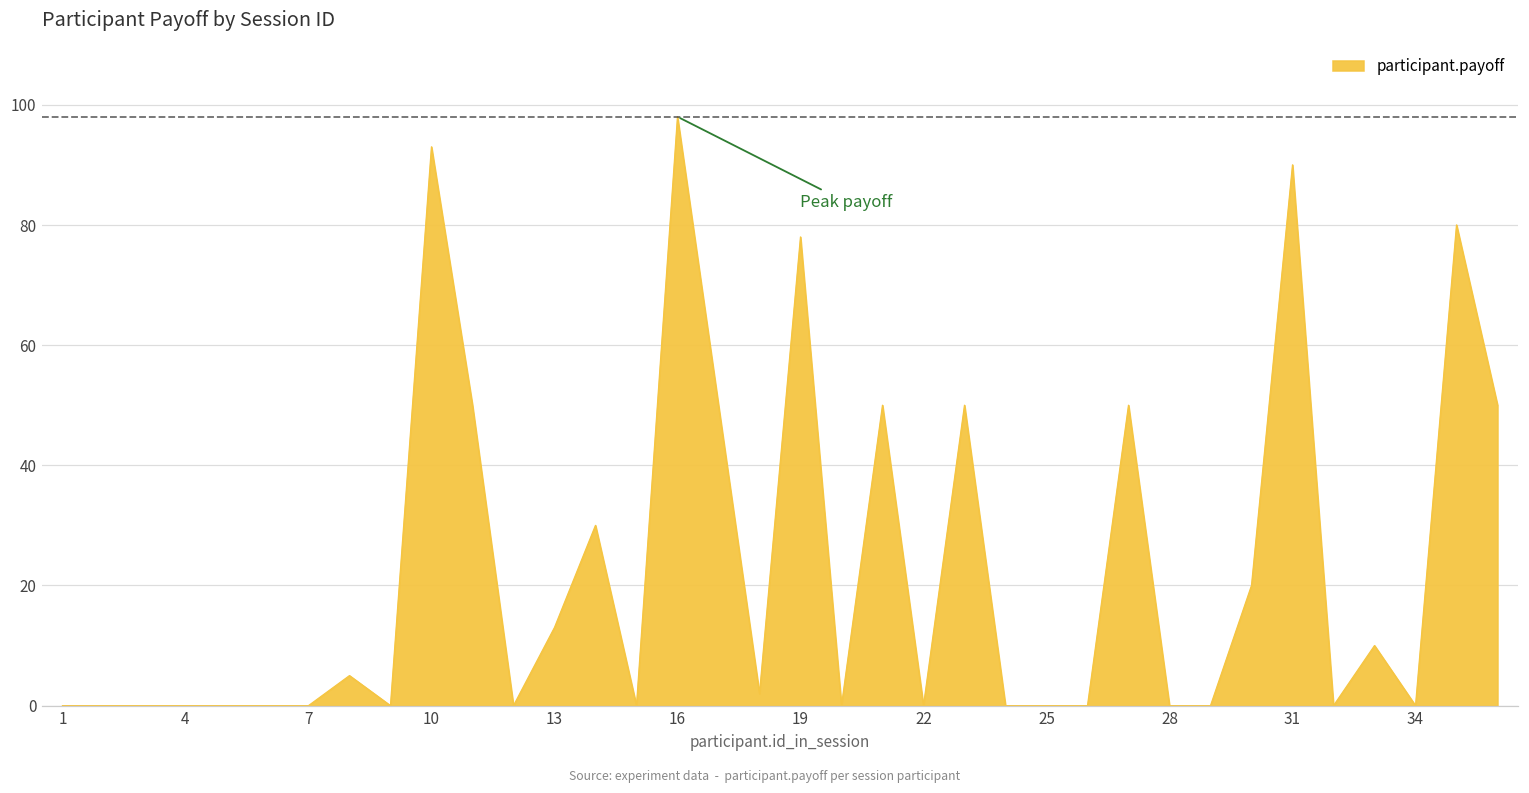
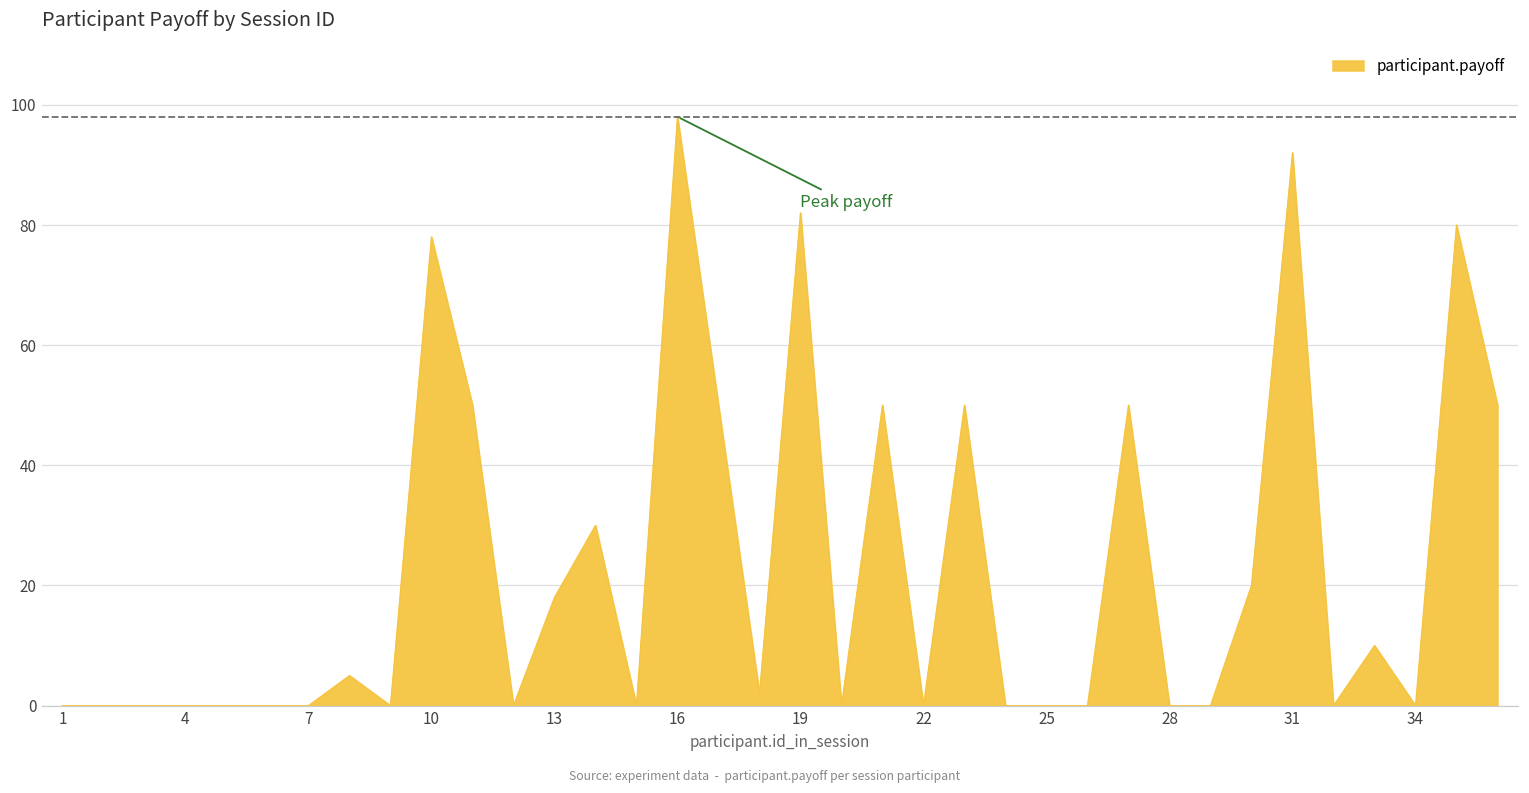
10: 93 -> 78
13: 13 -> 18
19: 78 -> 82
31: 90 -> 92
